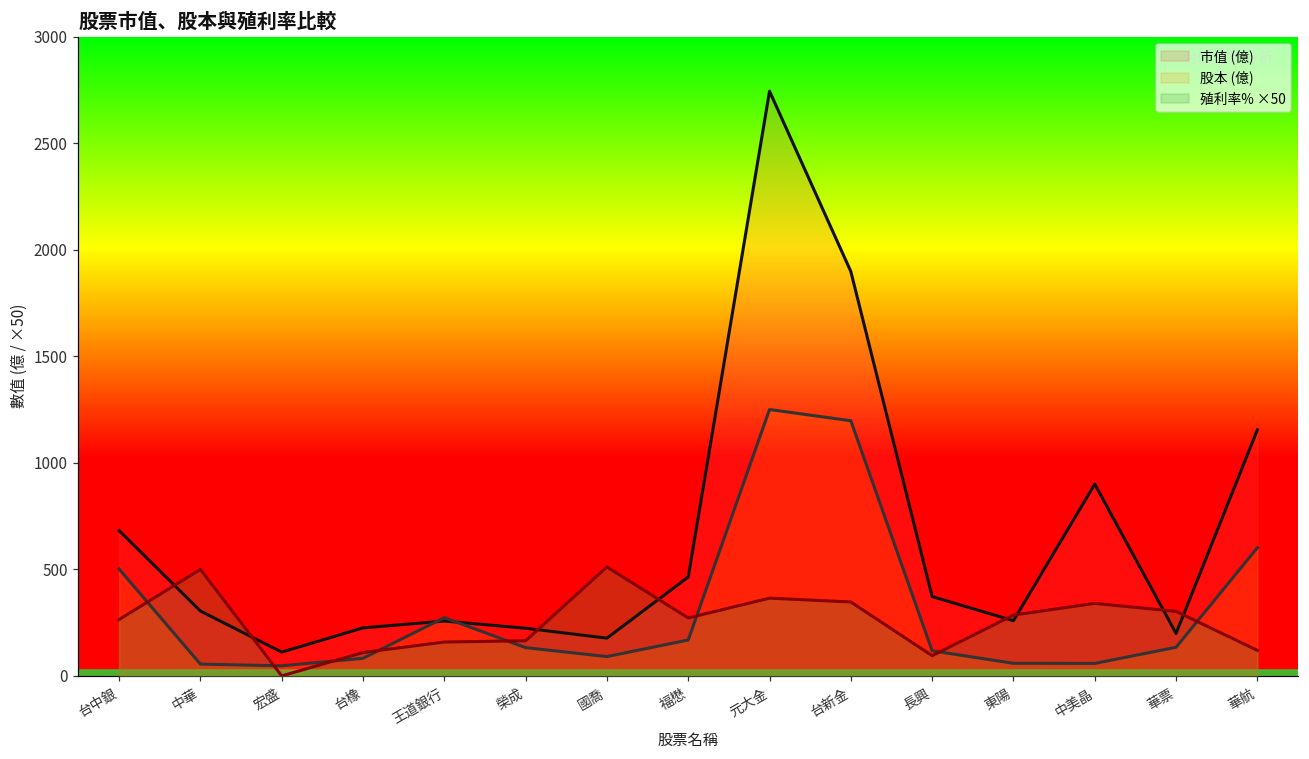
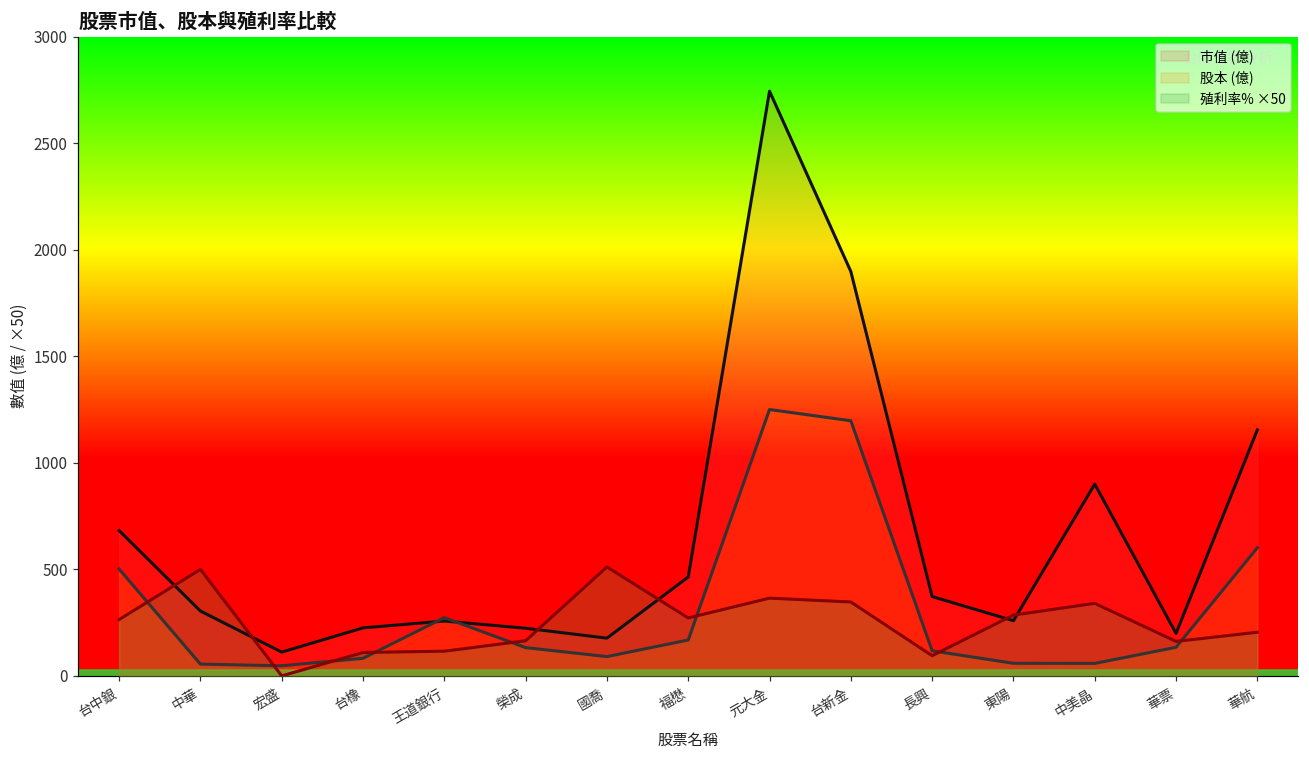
殖利率% ×50, 王道銀行: 160 -> 120
殖利率% ×50, 華票: 300 -> 160
殖利率% ×50, 華航: 120 -> 200
